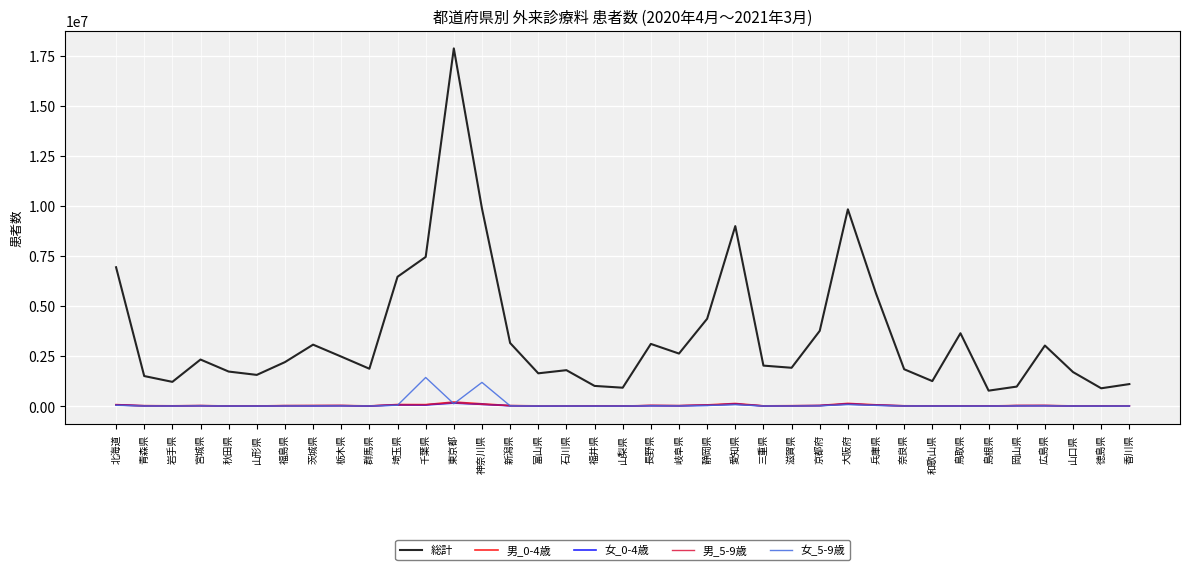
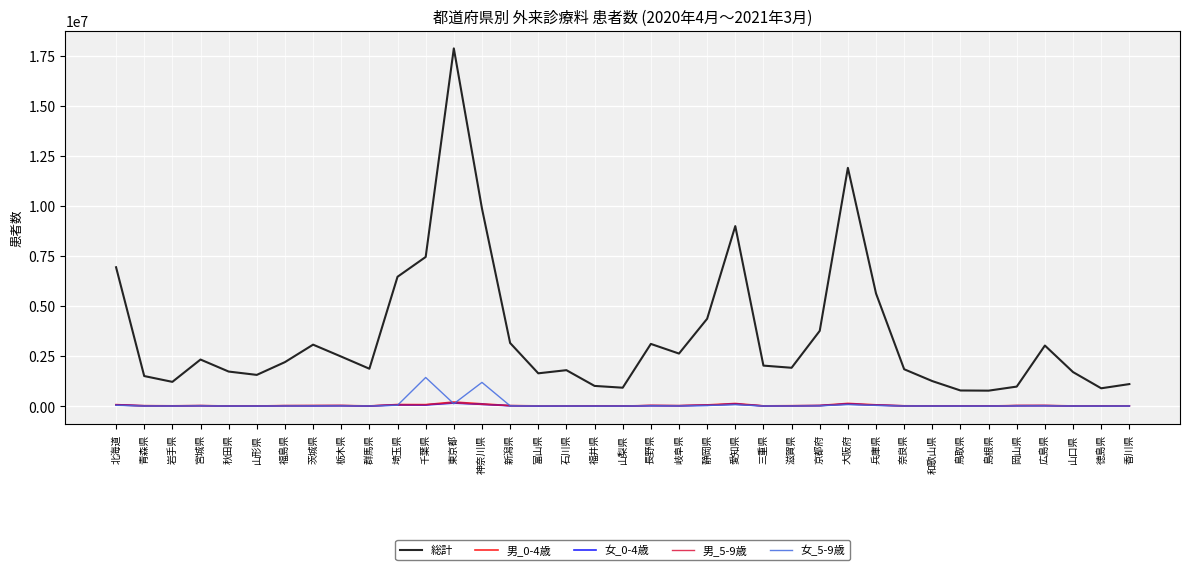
総計, 大阪府: 9800000 -> 11900000
総計, 鳥取県: 3600000 -> 800000
